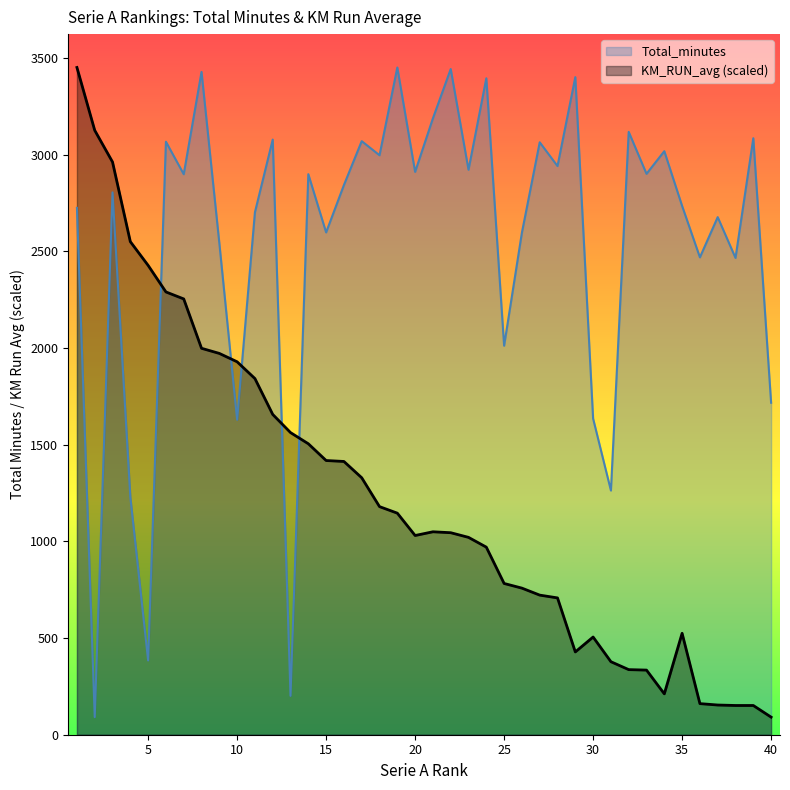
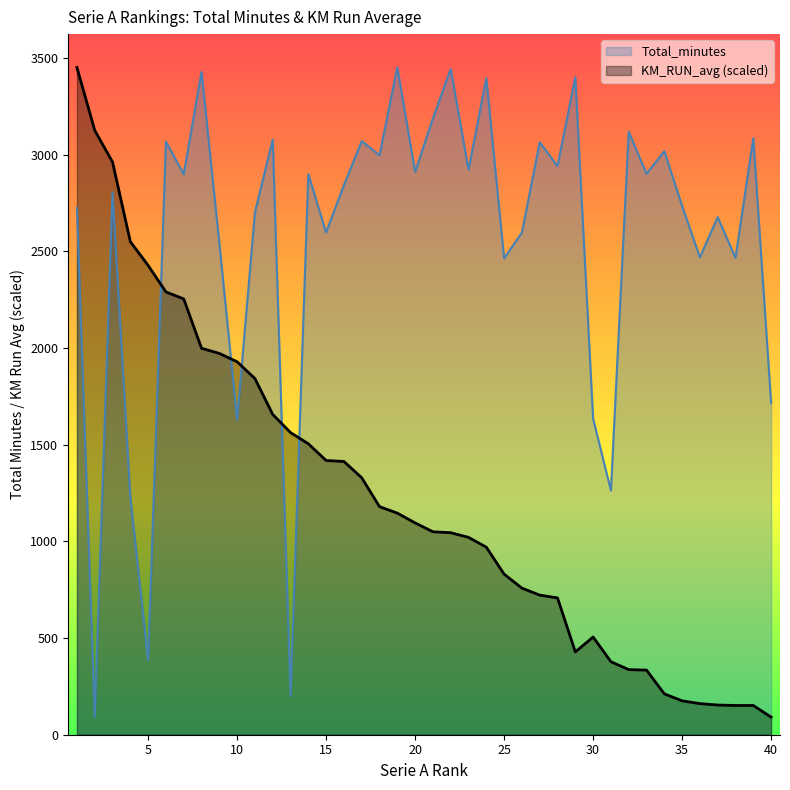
KM_RUN_avg (scaled), 20: 1030 -> 1100
Total_minutes, 25: 2010 -> 2460
KM_RUN_avg (scaled), 25: 780 -> 830
KM_RUN_avg (scaled), 35: 520 -> 180
